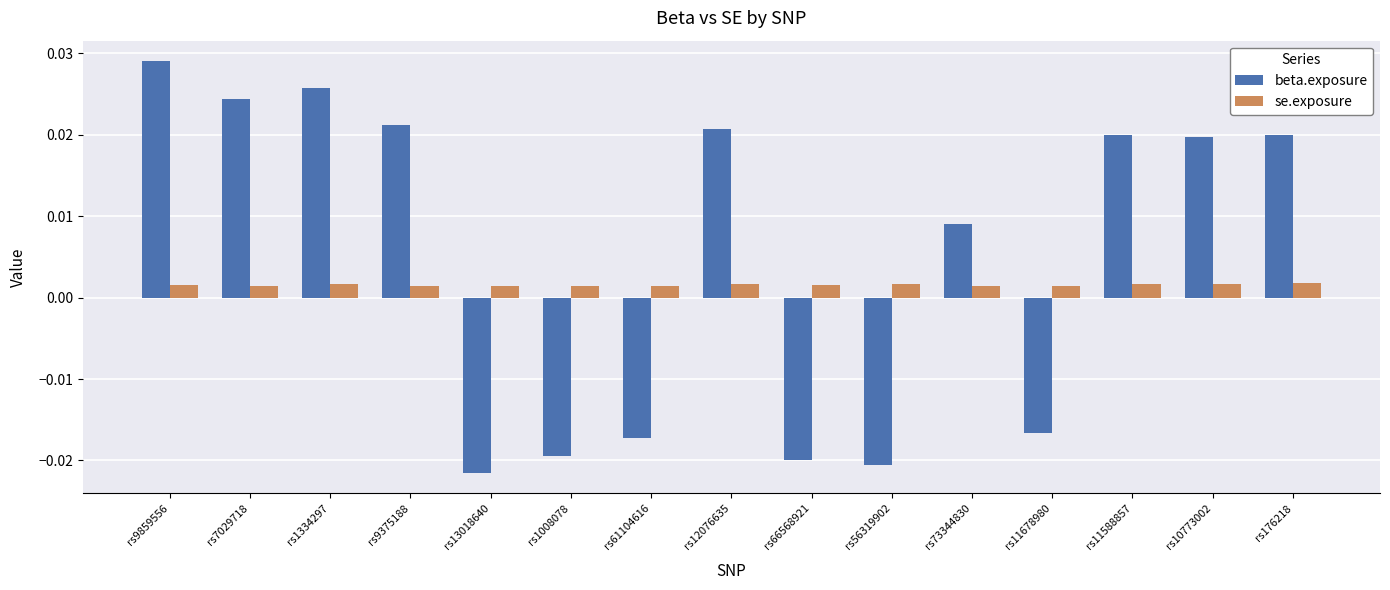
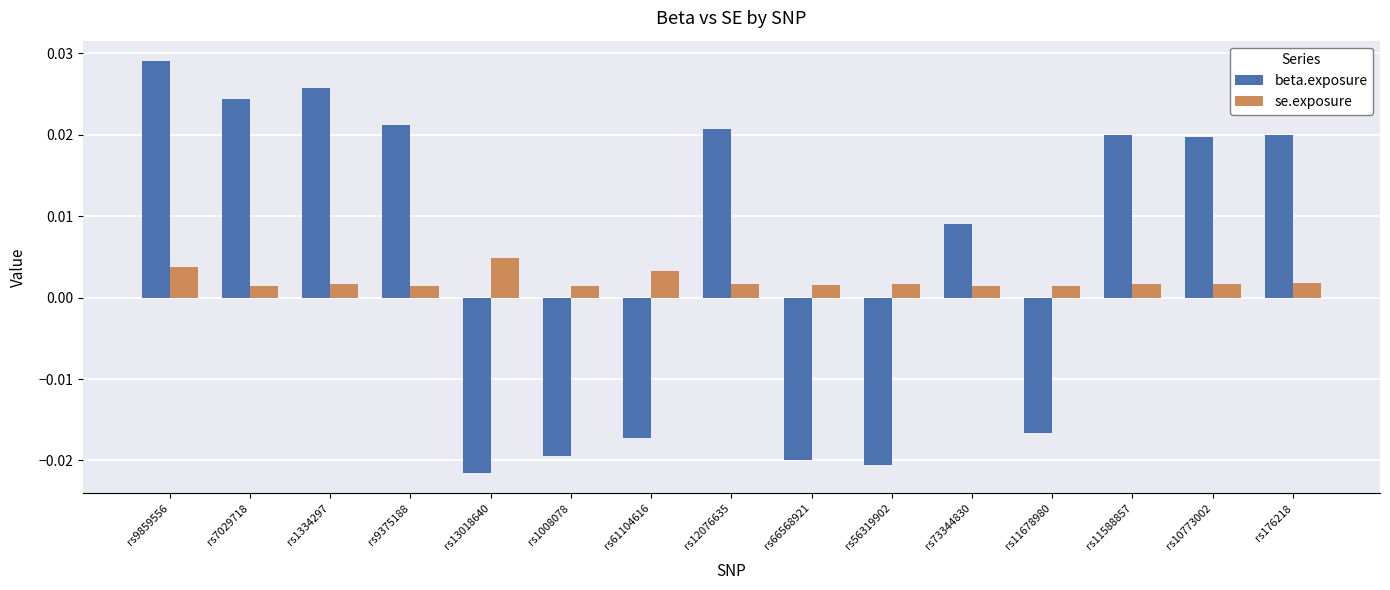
se.exposure, rs9859556: 0.002 -> 0.004
se.exposure, rs13018640: 0.001 -> 0.005
se.exposure, rs61104616: 0.001 -> 0.003
